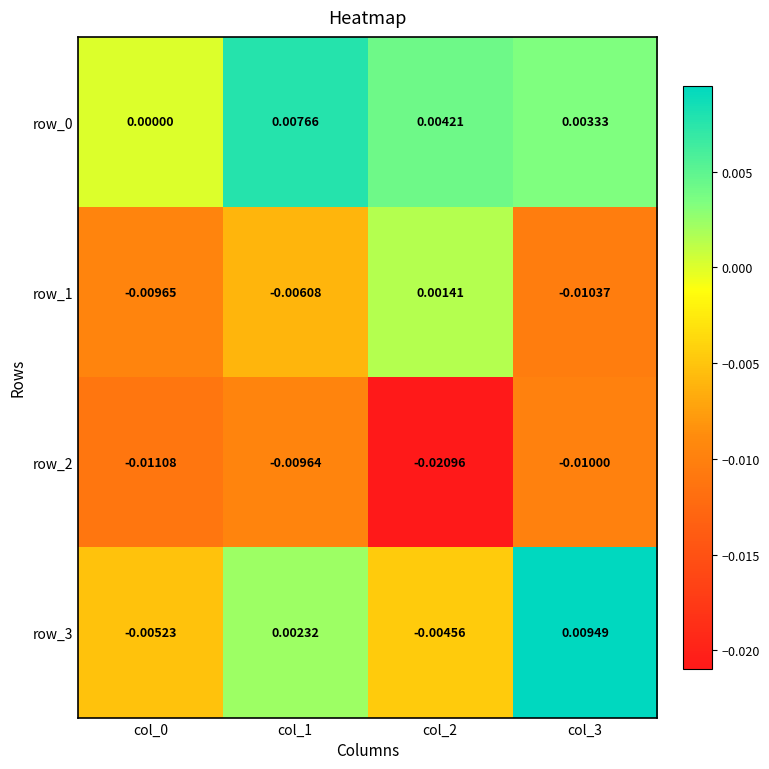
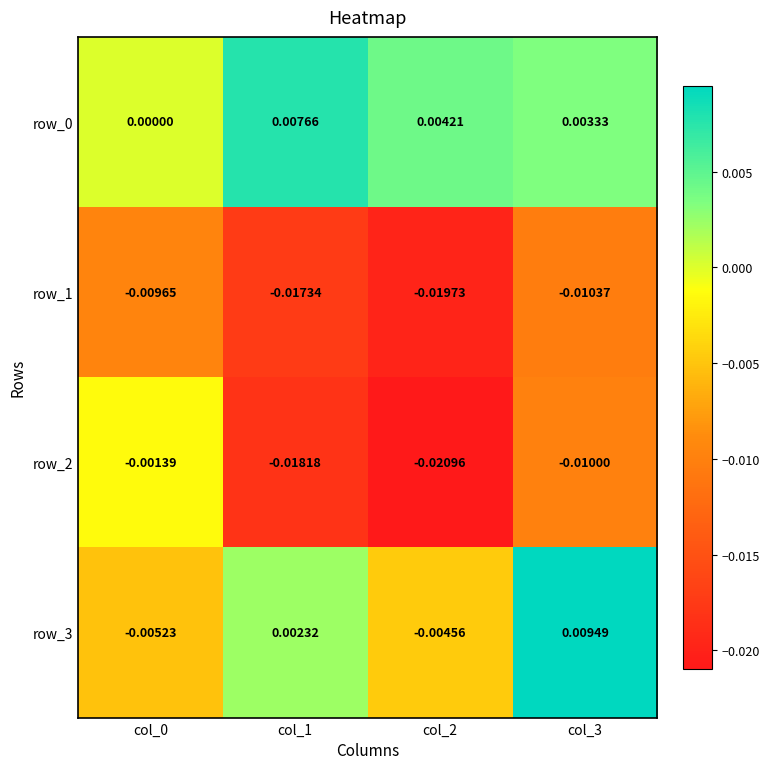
row_1, col_1: -0.00608 -> -0.01734
row_1, col_2: 0.00141 -> -0.01973
row_2, col_0: -0.01108 -> -0.00139
row_2, col_1: -0.00964 -> -0.01818
